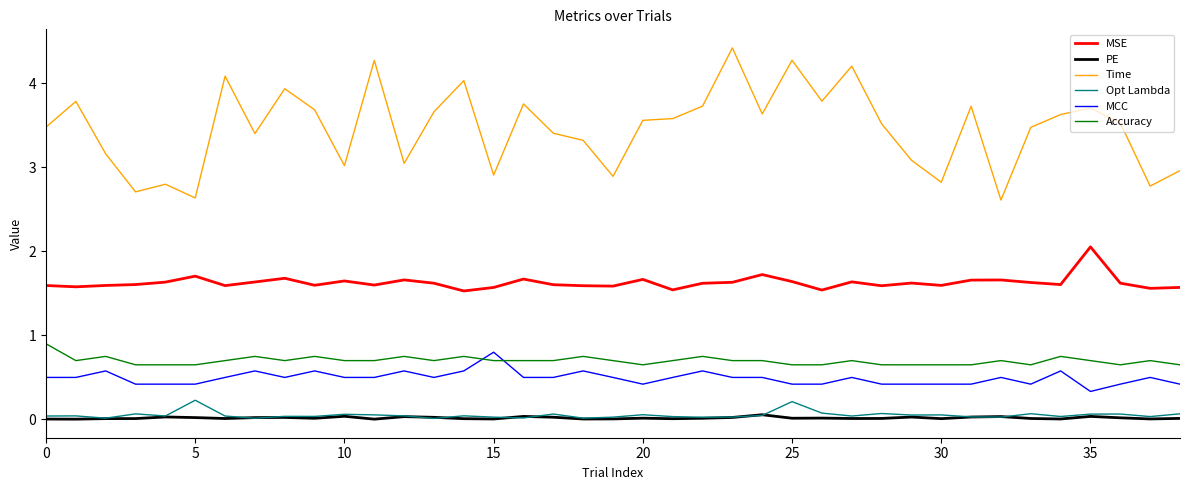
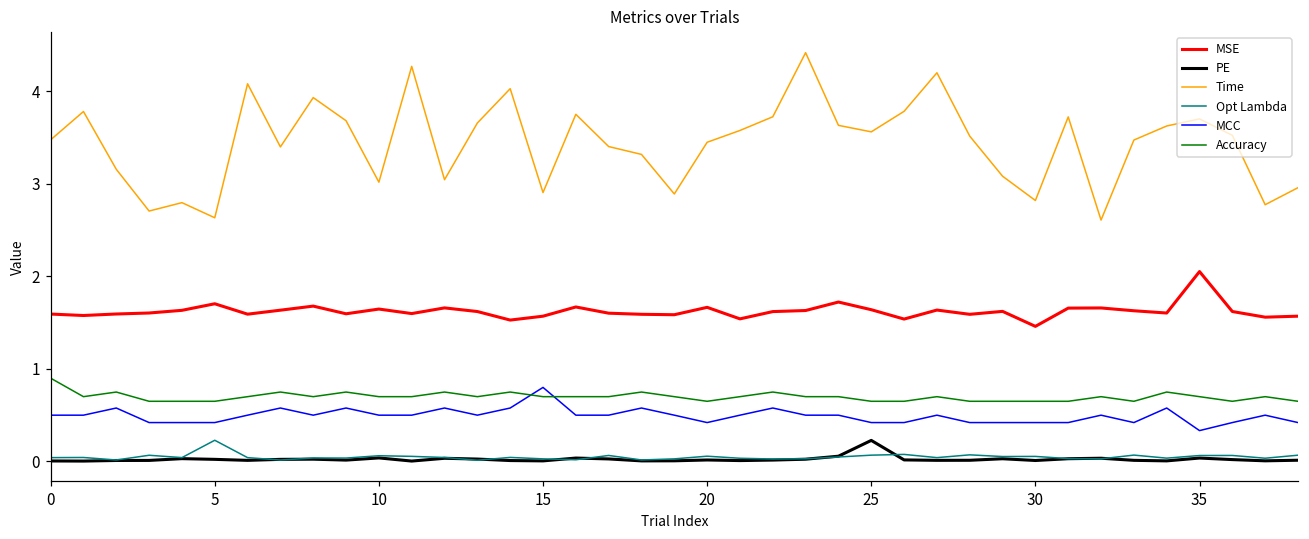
Time, 20: 3.6 -> 3.4
PE, 25: 0.0 -> 0.2
Time, 25: 4.3 -> 3.6
Opt Lambda, 25: 0.2 -> 0.1
MSE, 30: 1.6 -> 1.5
